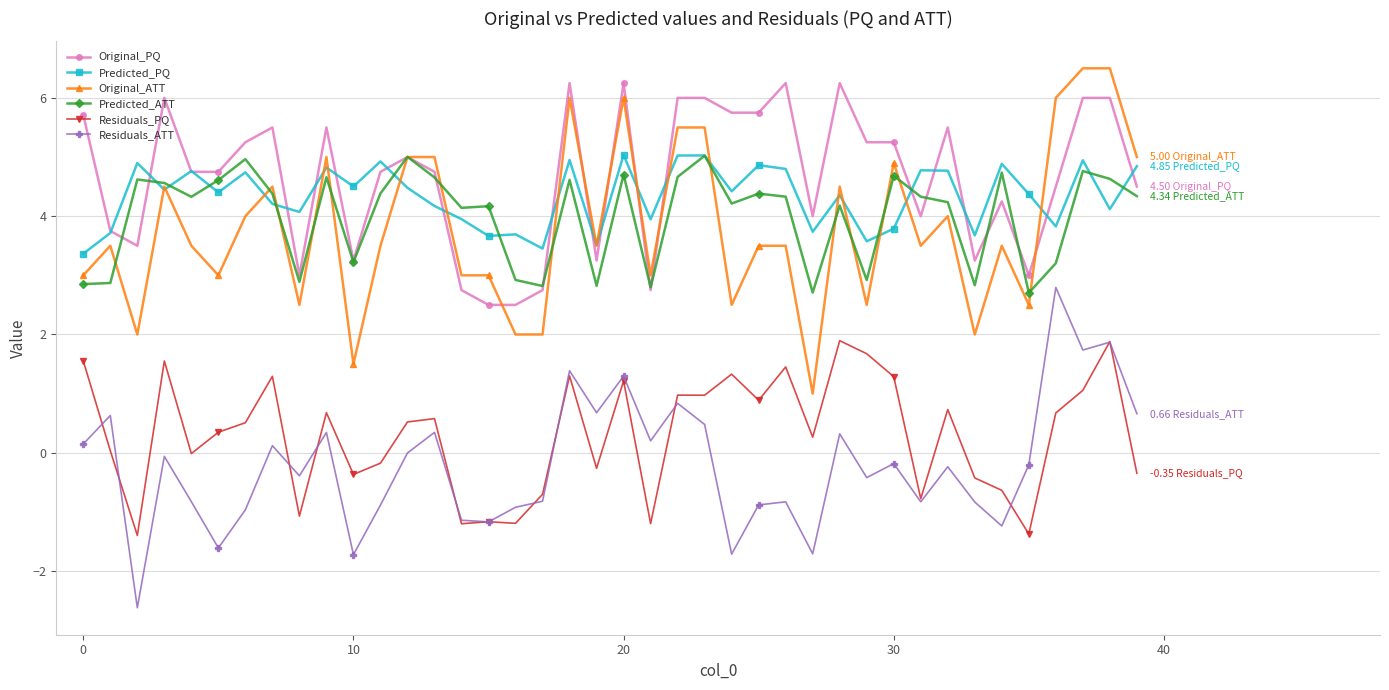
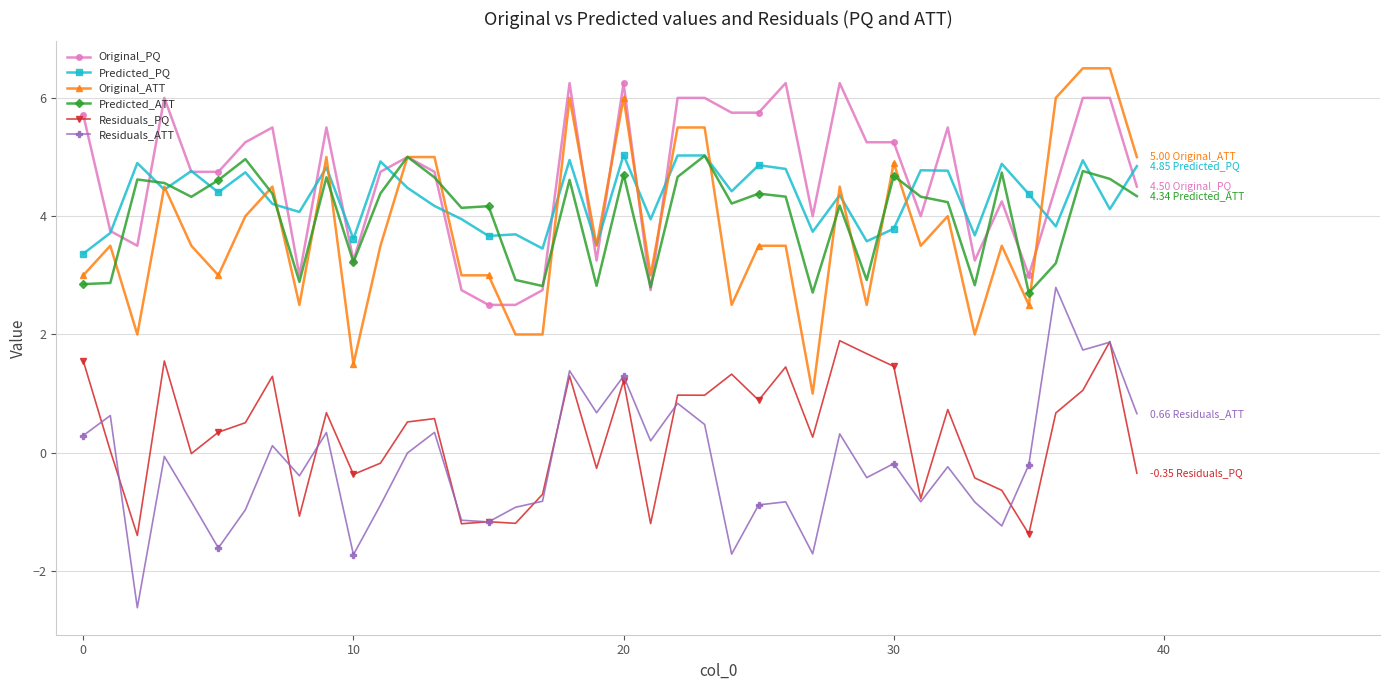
Residuals_ATT, 0: 0.1 -> 0.3
Predicted_PQ, 10: 4.5 -> 3.6
Residuals_PQ, 30: 1.3 -> 1.5
